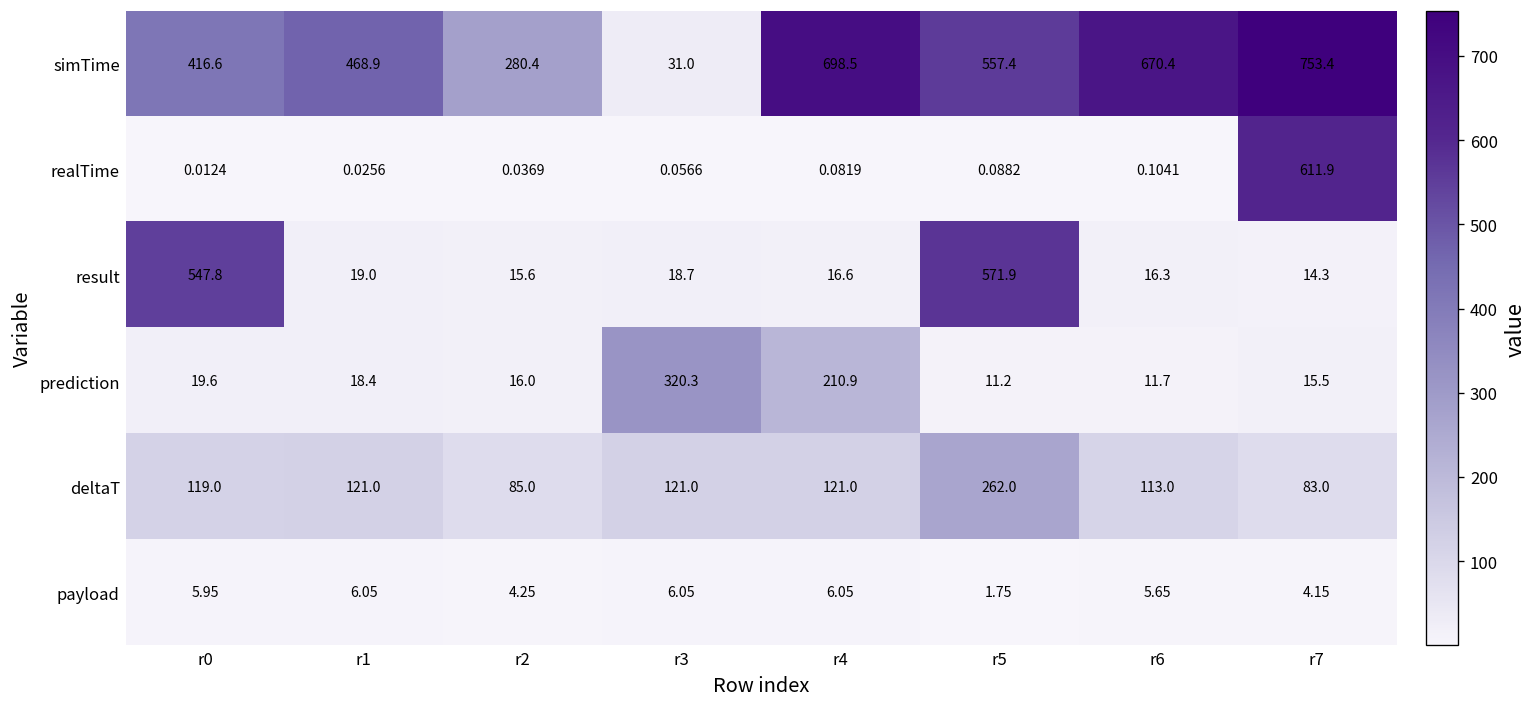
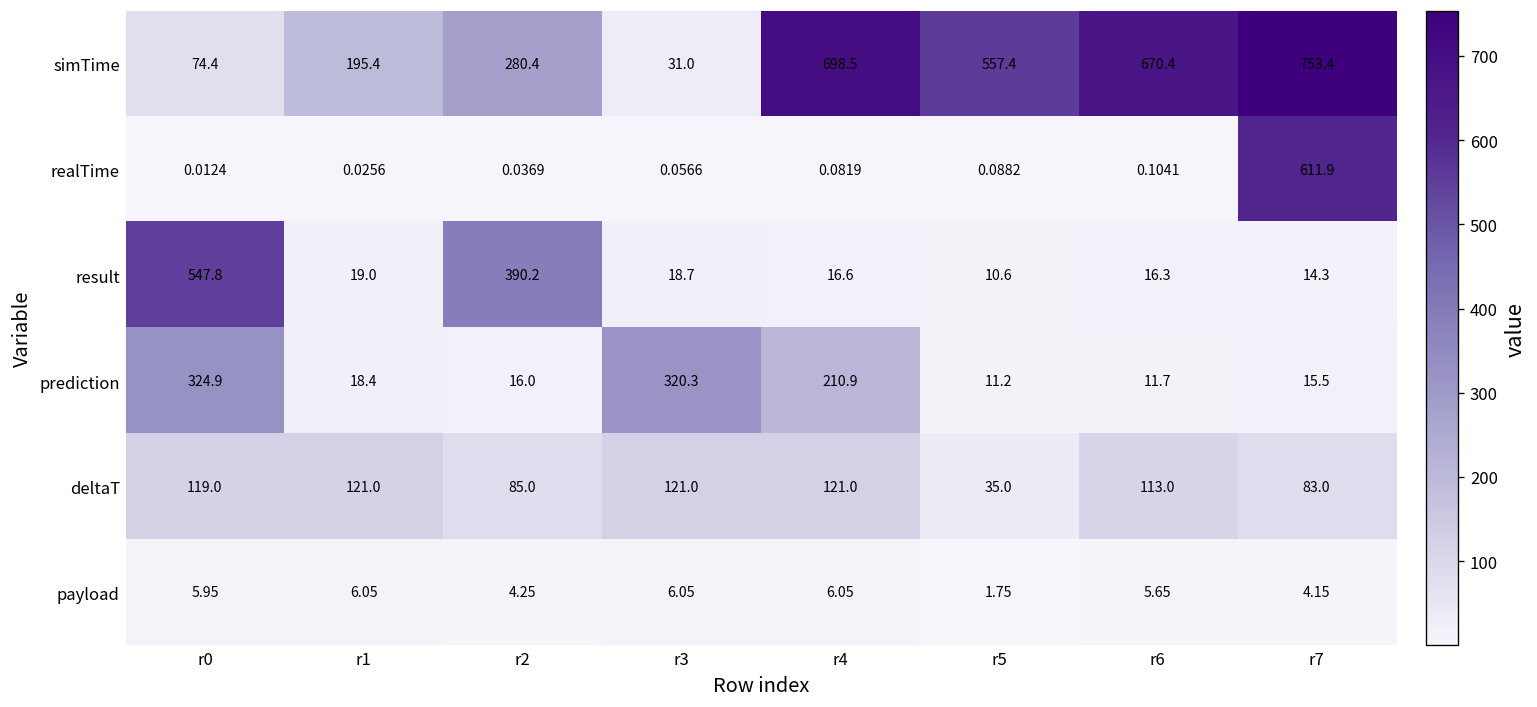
simTime, r0: 416.6 -> 74.4
simTime, r1: 468.9 -> 195.4
result, r2: 15.6 -> 390.2
result, r5: 571.9 -> 10.6
prediction, r0: 19.6 -> 324.9
deltaT, r5: 262.0 -> 35.0
